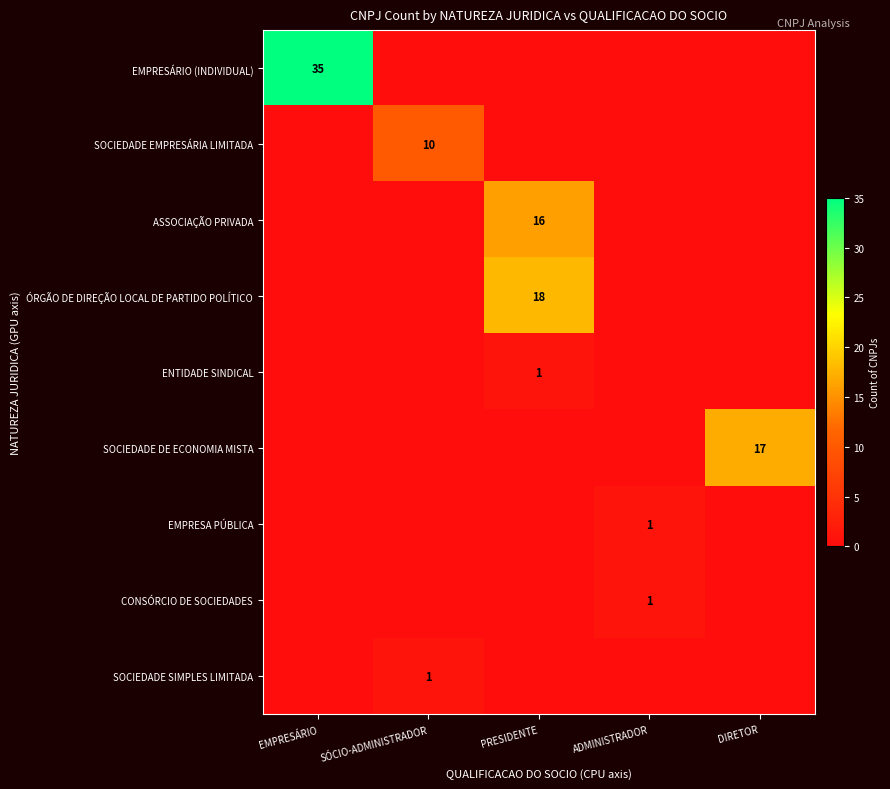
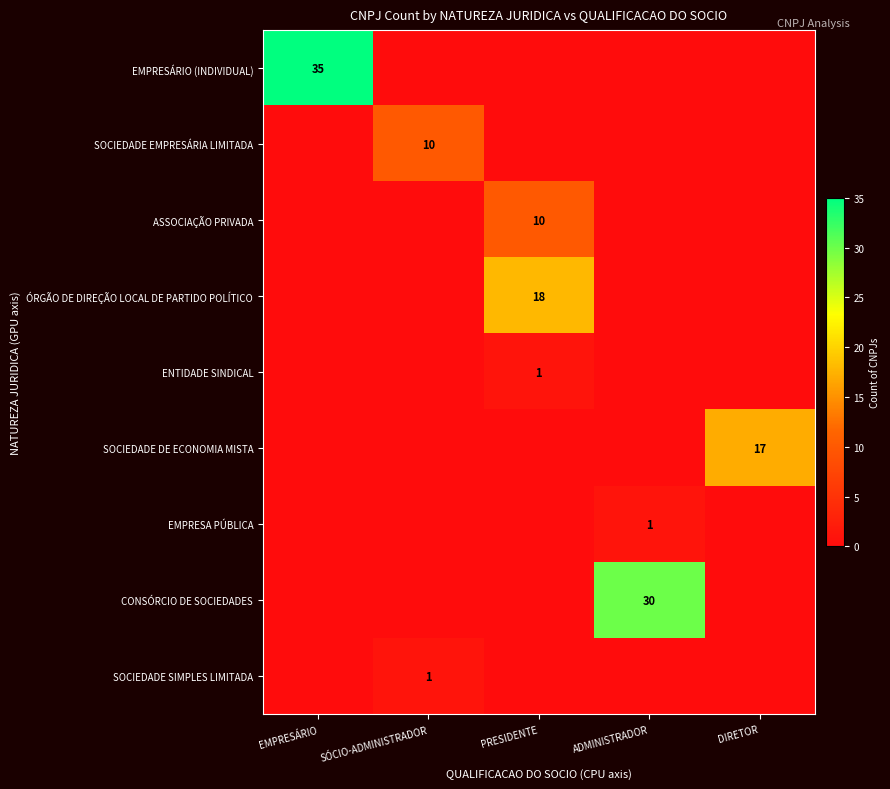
ASSOCIAÇÃO PRIVADA, PRESIDENTE: 16 -> 10
CONSÓRCIO DE SOCIEDADES, ADMINISTRADOR: 1 -> 30
